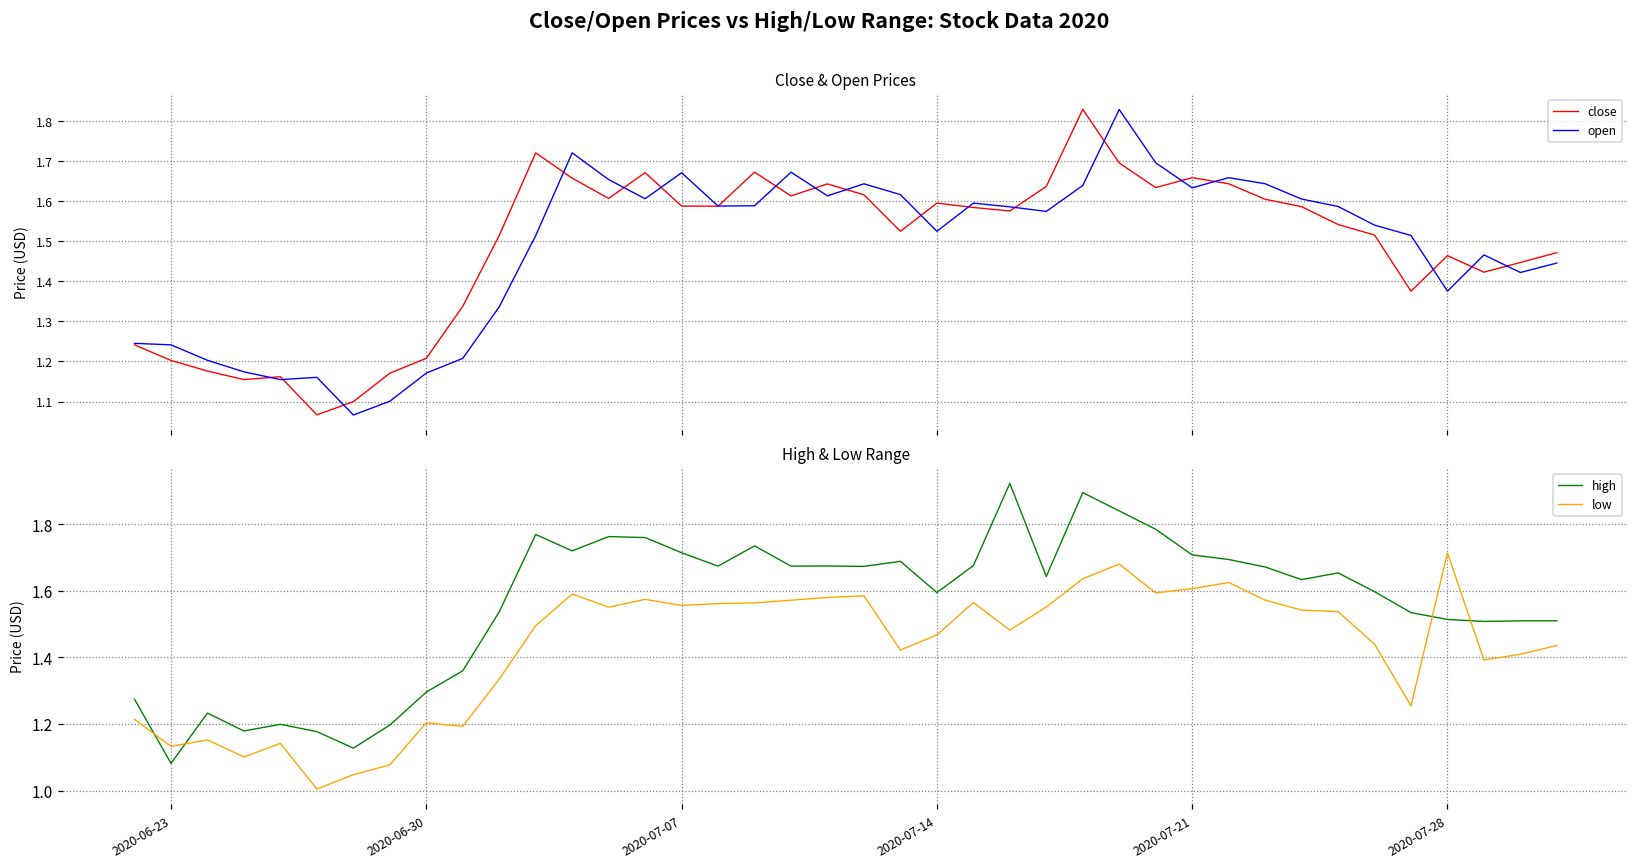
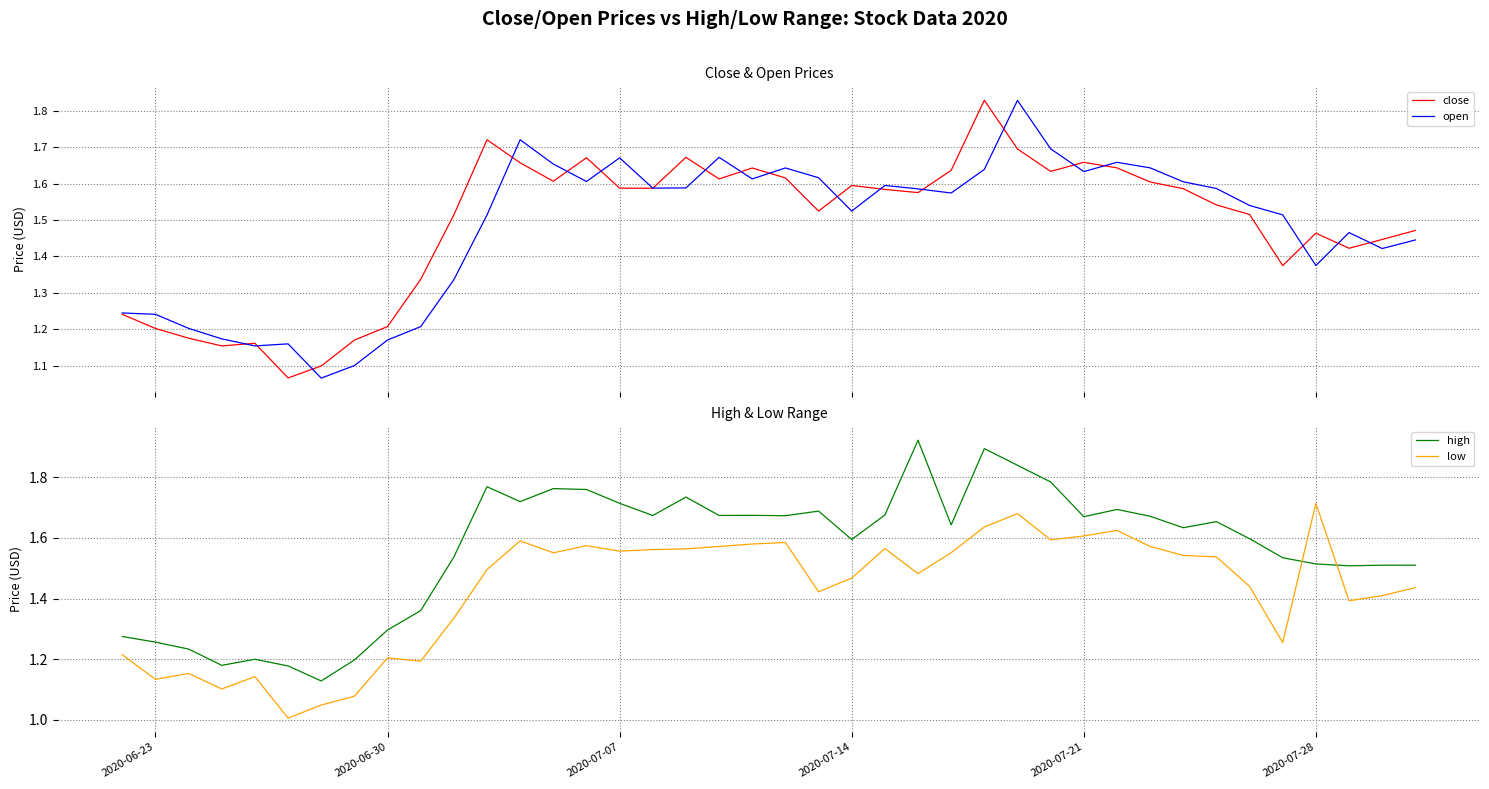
High & Low Range, high, 2020-06-23: 1.08 -> 1.26
High & Low Range, high, 2020-07-21: 1.71 -> 1.67
